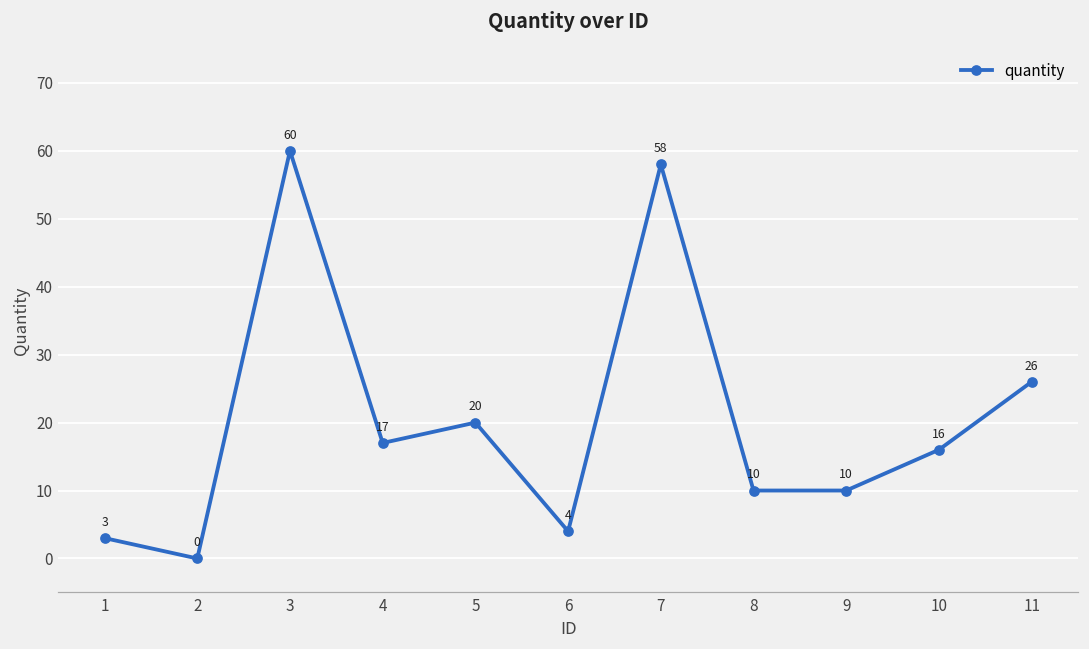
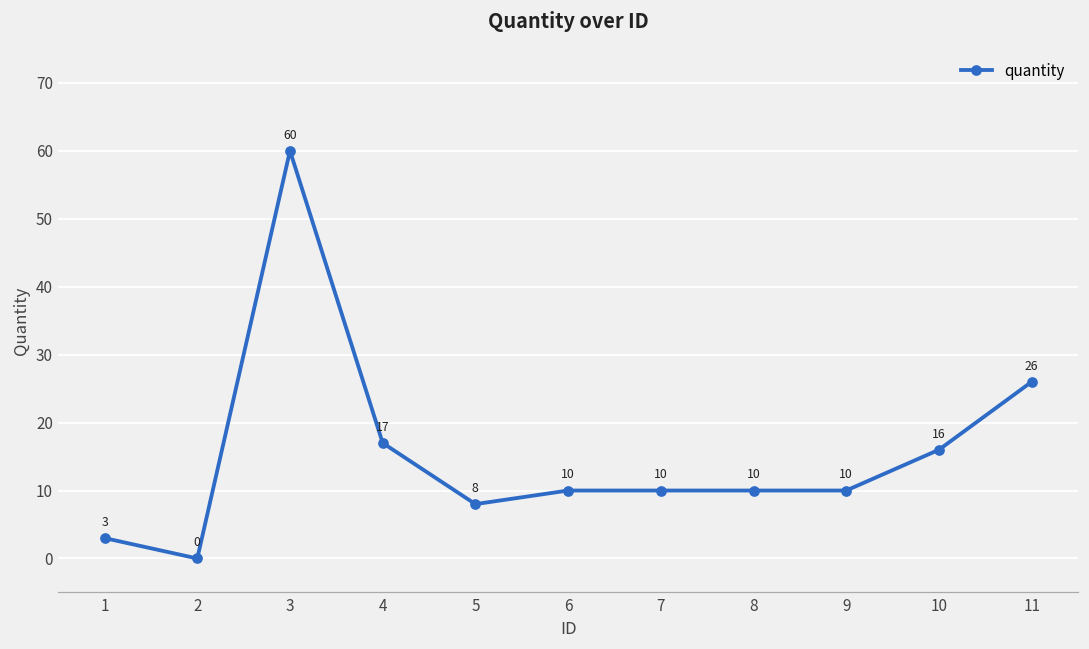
5: 20 -> 8
6: 4 -> 10
7: 58 -> 10
